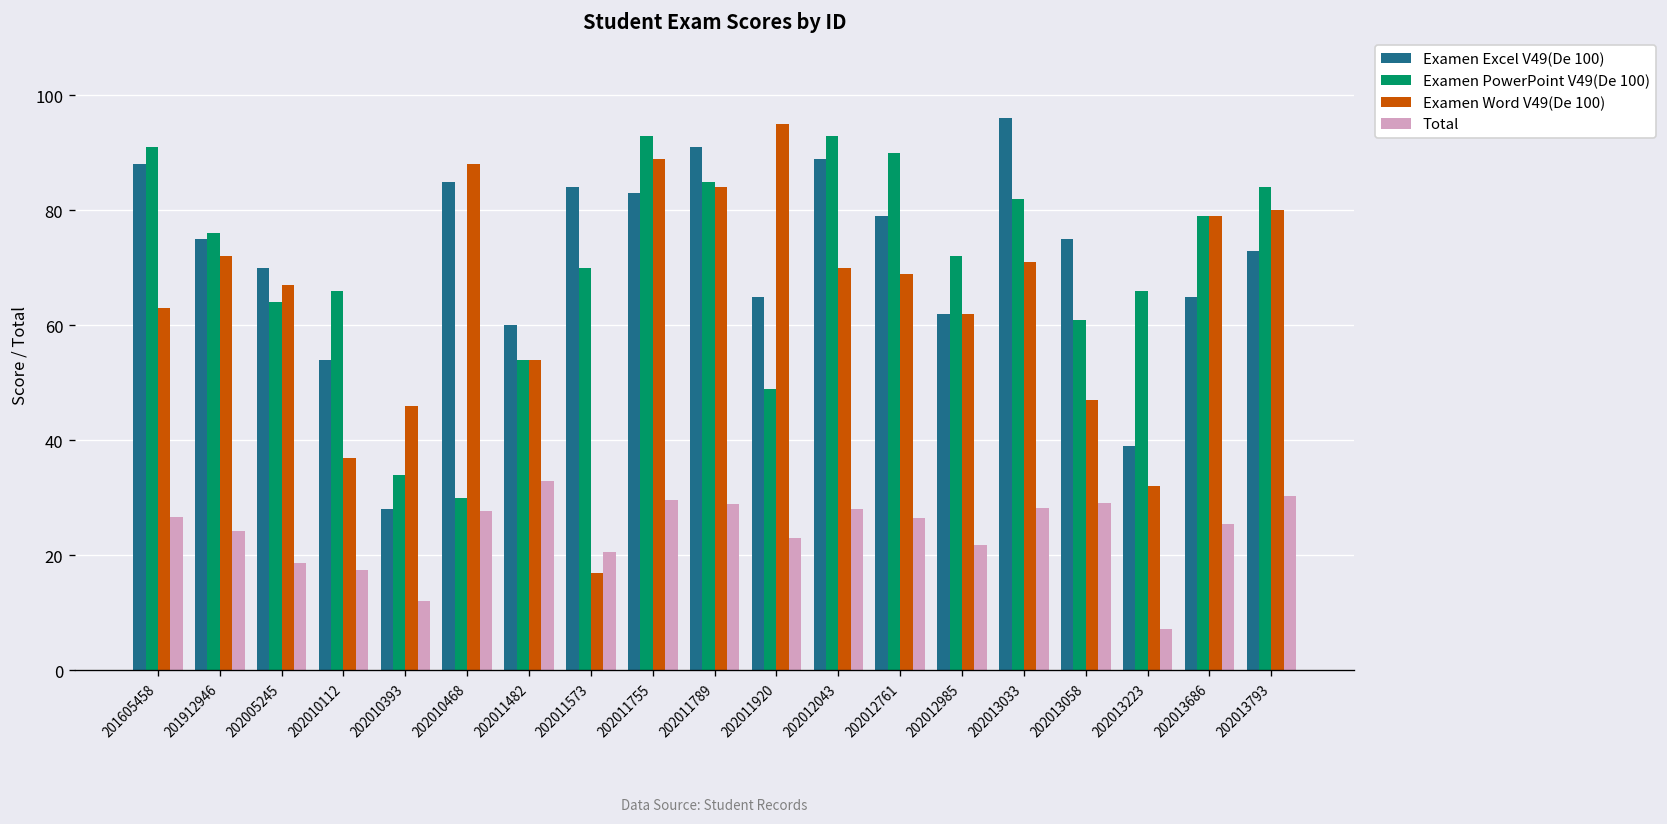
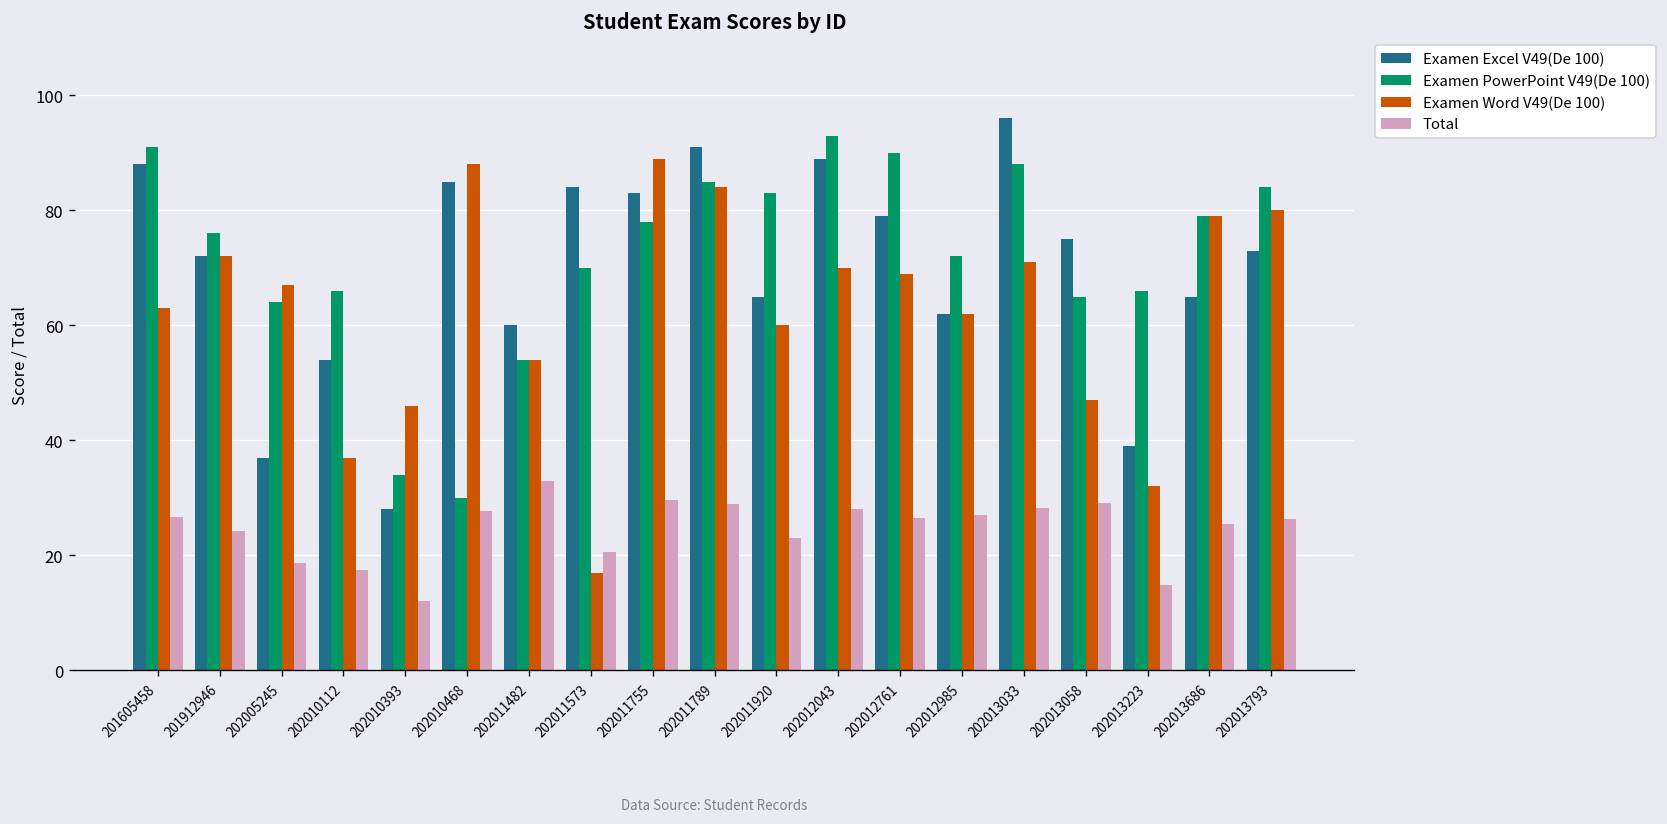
Examen Excel V49(De 100), 201912946: 75 -> 72
Examen Excel V49(De 100), 202005245: 70 -> 37
Examen PowerPoint V49(De 100), 202011755: 93 -> 78
Examen PowerPoint V49(De 100), 202011920: 49 -> 83
Examen Word V49(De 100), 202011920: 95 -> 60
Total, 202012985: 22 -> 27
Examen PowerPoint V49(De 100), 202013033: 82 -> 88
Examen PowerPoint V49(De 100), 202013058: 61 -> 65
Total, 202013223: 7 -> 15
Total, 202013793: 30 -> 26
